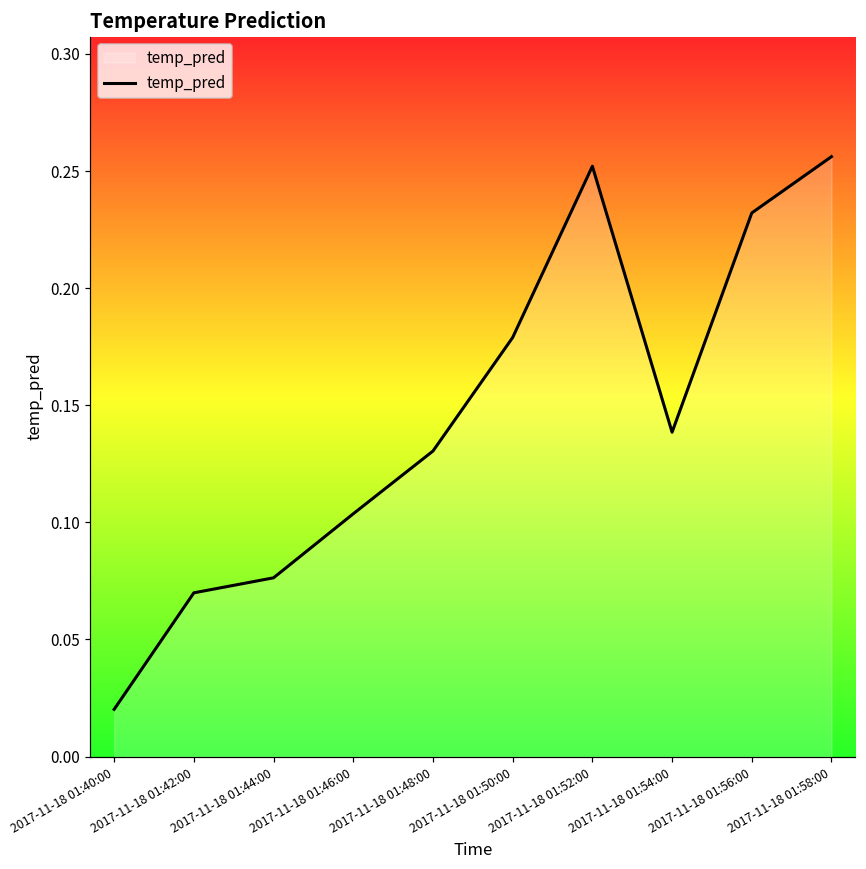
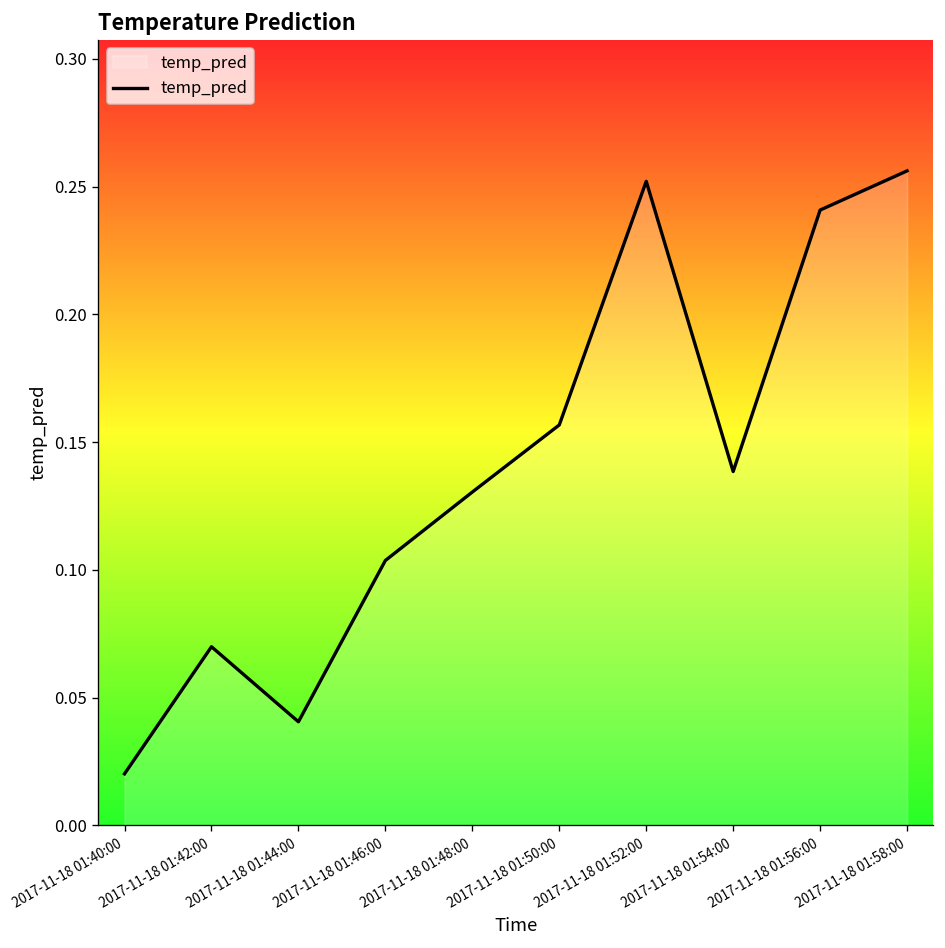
2017-11-18 01:44:00: 0.076 -> 0.041
2017-11-18 01:50:00: 0.179 -> 0.157
2017-11-18 01:56:00: 0.232 -> 0.241
